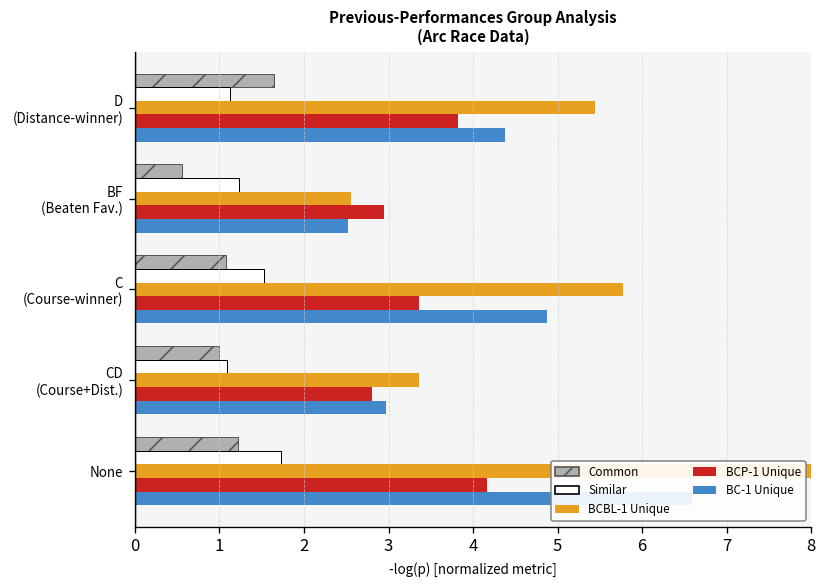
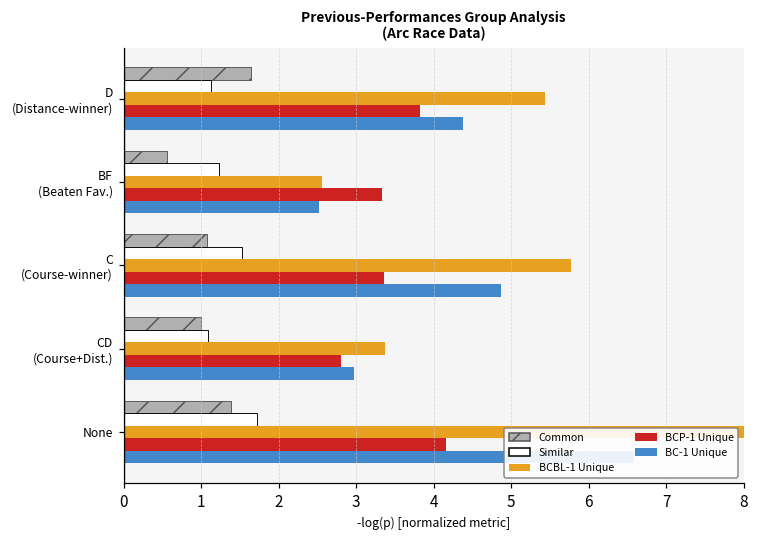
BCP-1 Unique, BF (Beaten Fav.): 3.0 -> 3.3
Common, None: 1.2 -> 1.4
